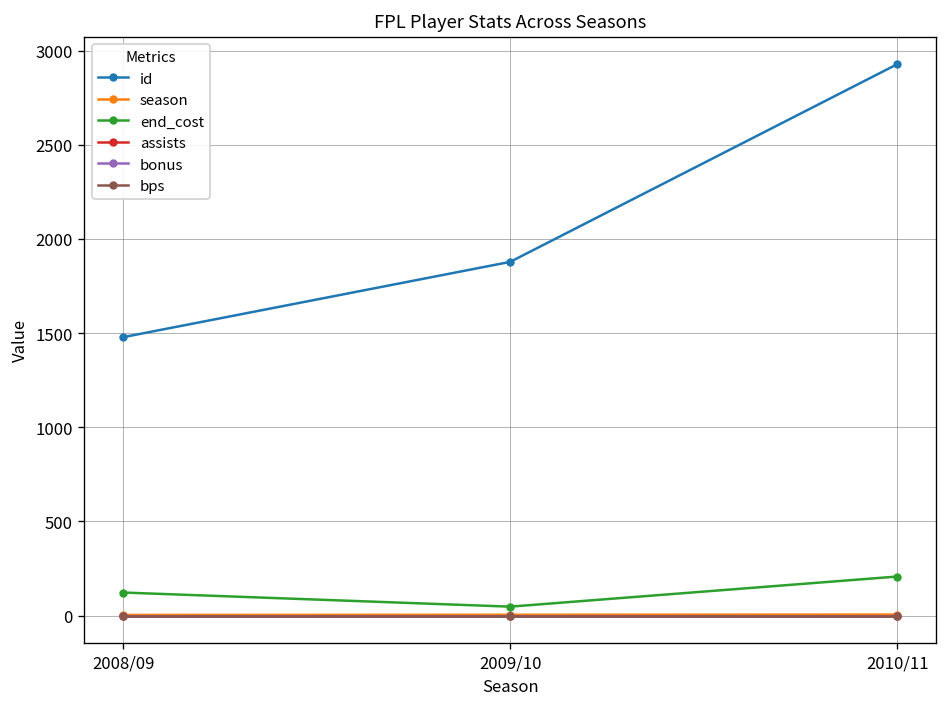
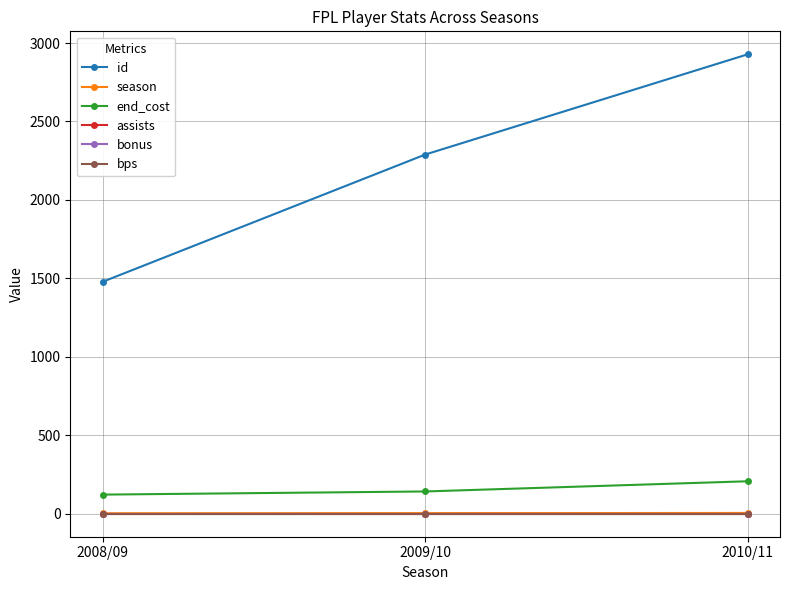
id, 2009/10: 1880 -> 2290
end_cost, 2009/10: 50 -> 140
